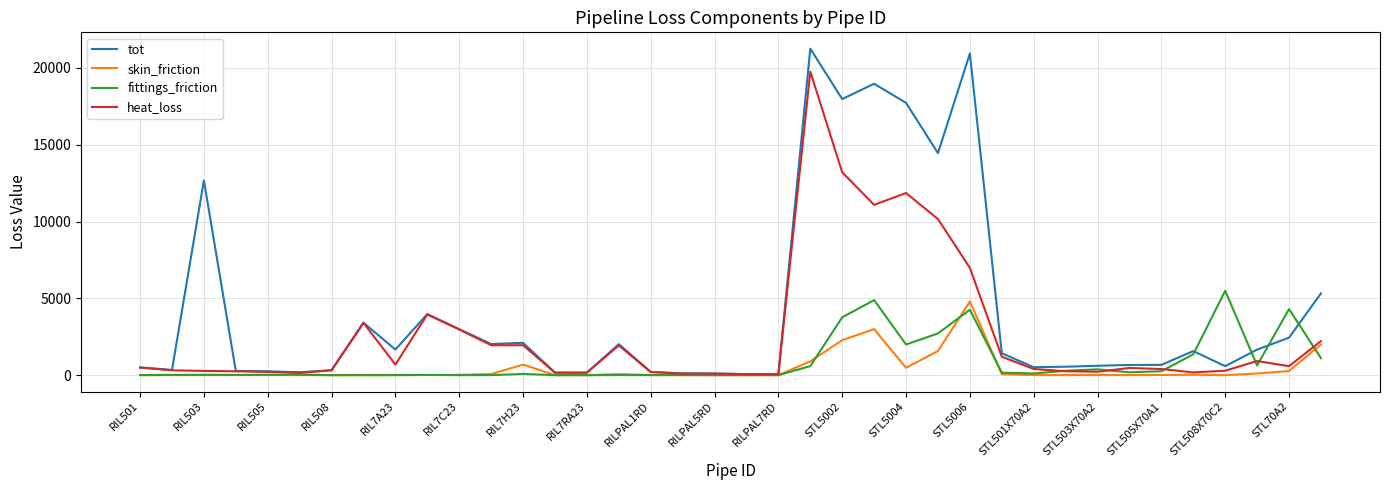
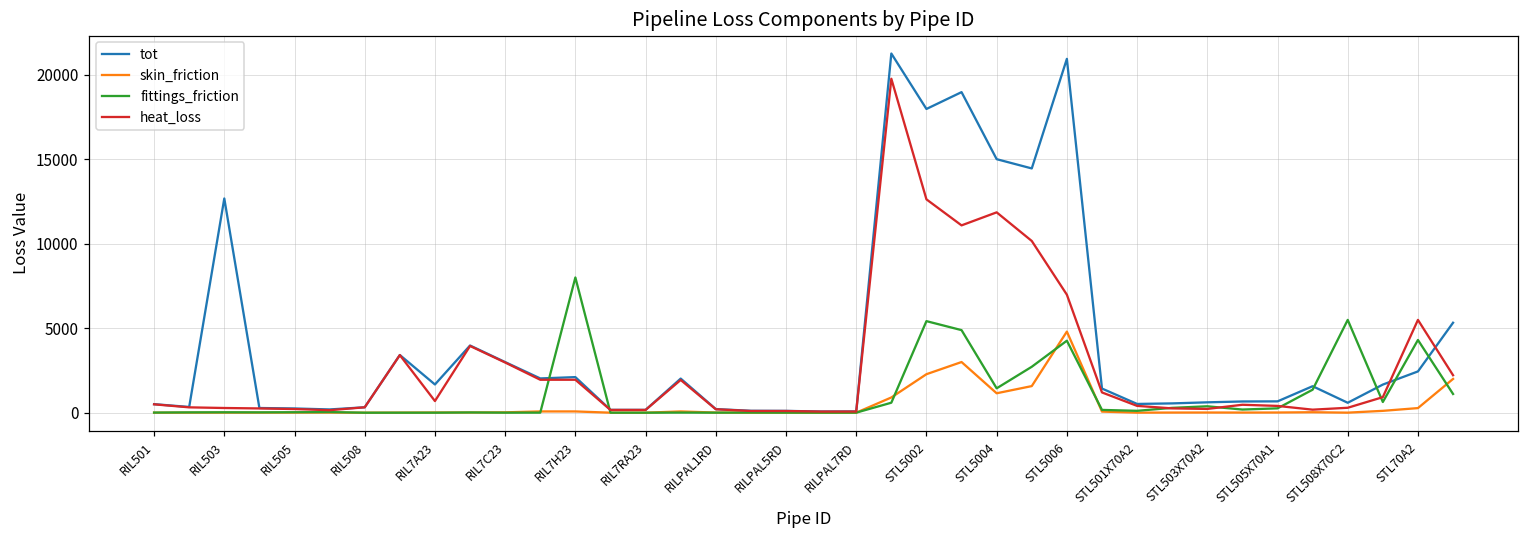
skin_friction, RIL7H23: 700 -> 100
fittings_friction, RIL7H23: 100 -> 8000
fittings_friction, STL5002: 3800 -> 5400
heat_loss, STL5002: 13200 -> 12600
tot, STL5004: 17700 -> 15000
skin_friction, STL5004: 500 -> 1100
fittings_friction, STL5004: 2000 -> 1400
heat_loss, STL70A2: 600 -> 5500
